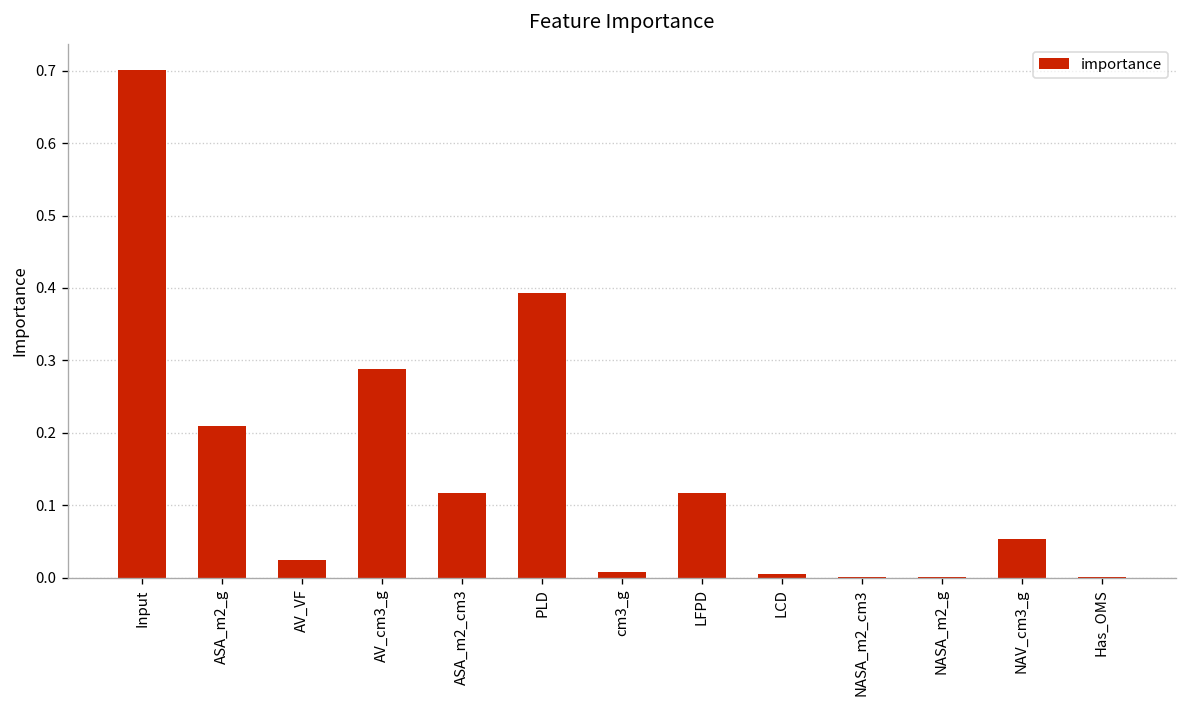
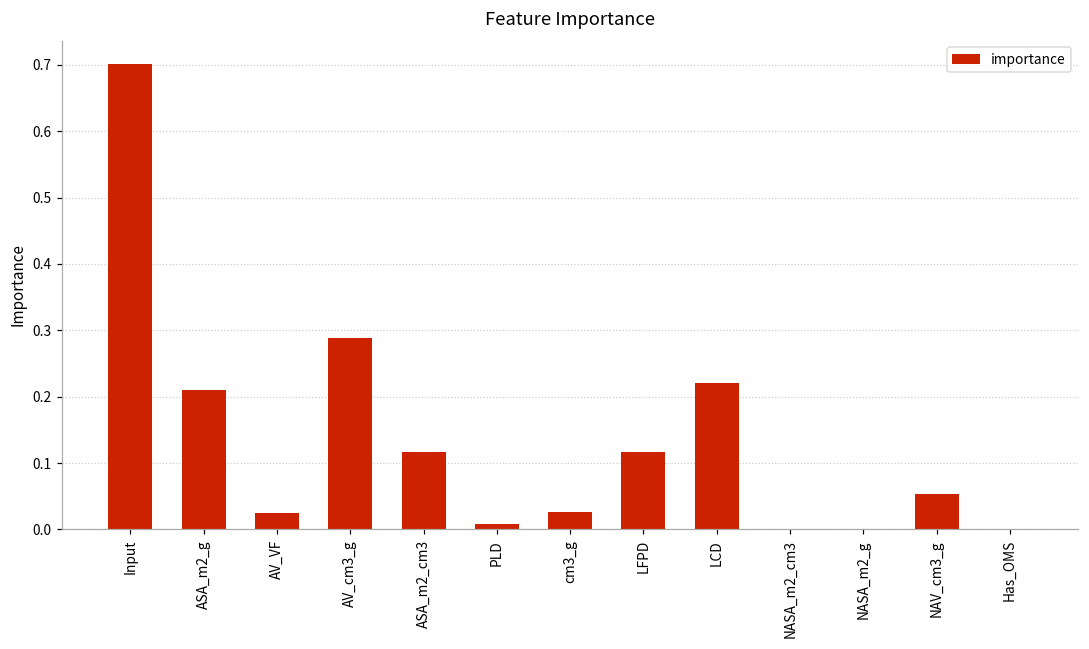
PLD: 0.39 -> 0.01
cm3_g: 0.01 -> 0.03
LCD: 0.00 -> 0.22
